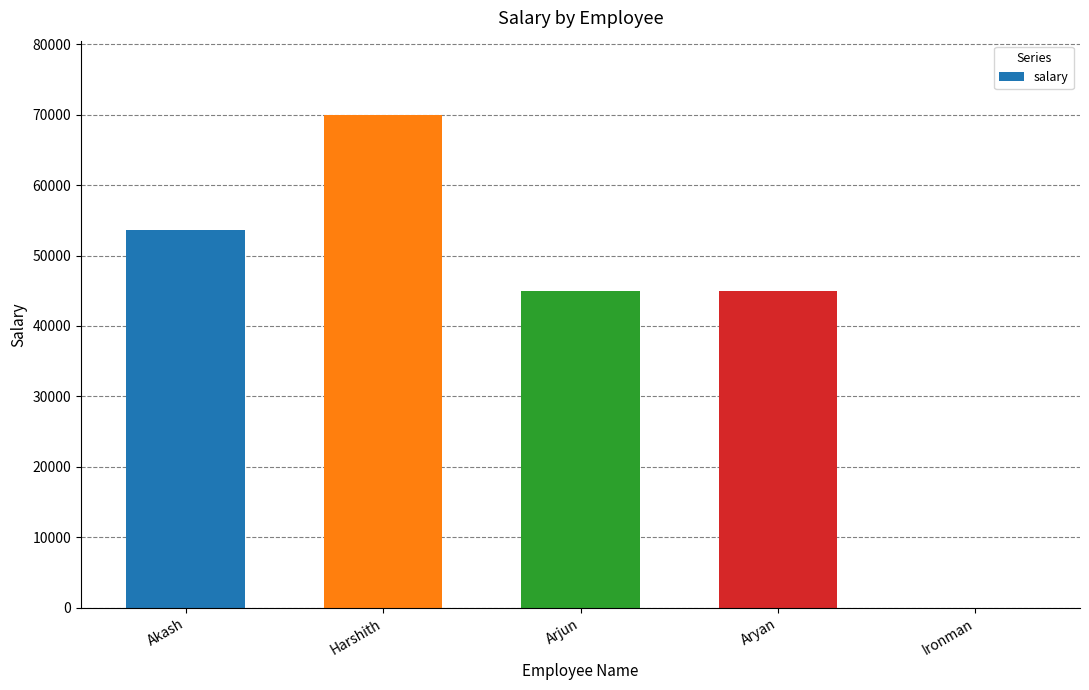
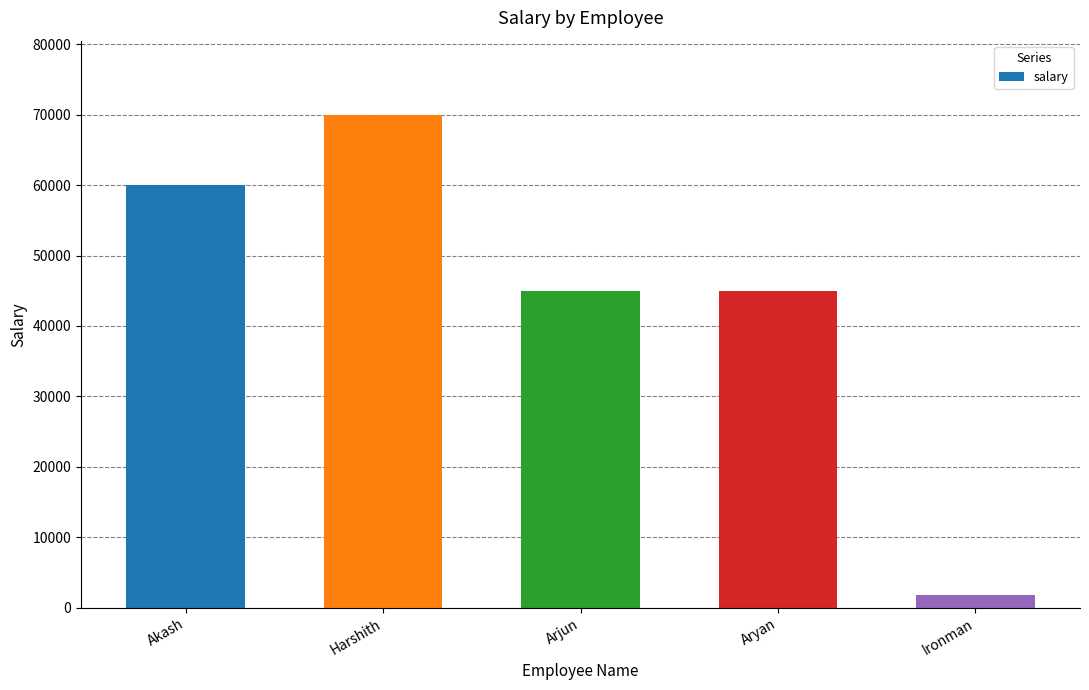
Akash: 54000 -> 60000
Ironman: 0 -> 2000
